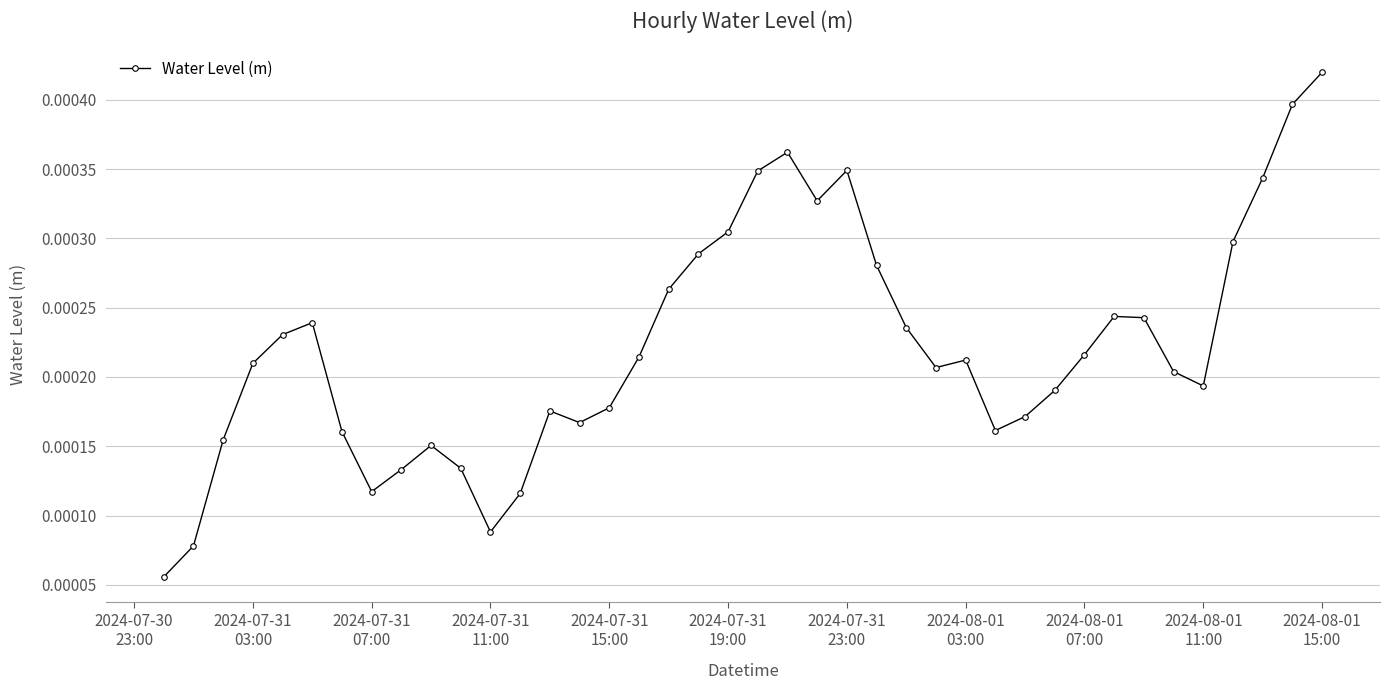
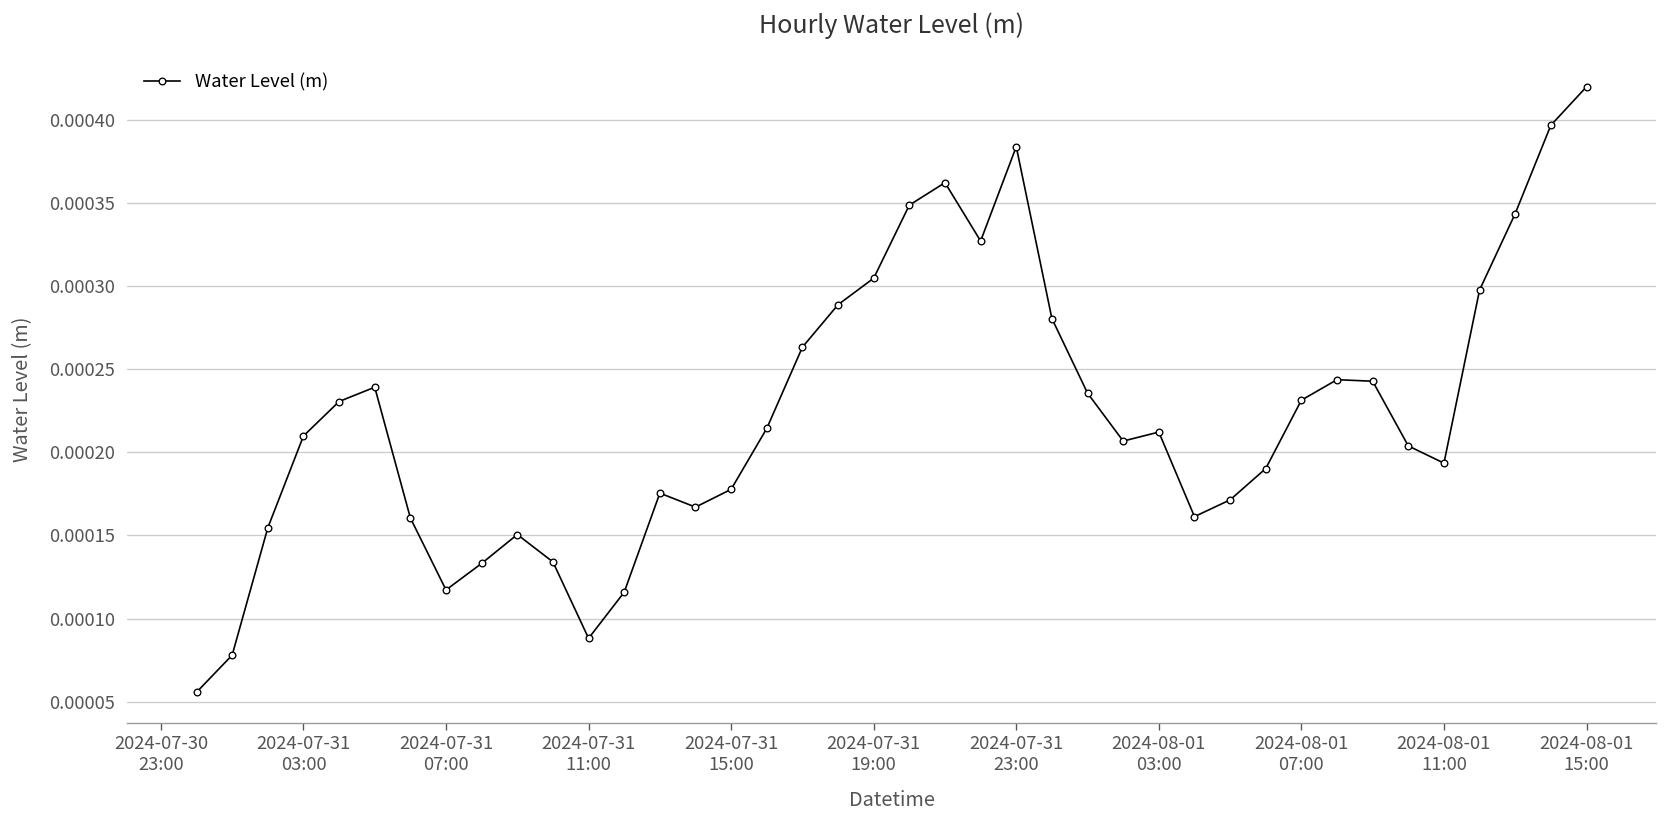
2024-07-31 23:00: 0.000349 -> 0.000384
2024-08-01 07:00: 0.000216 -> 0.000231
